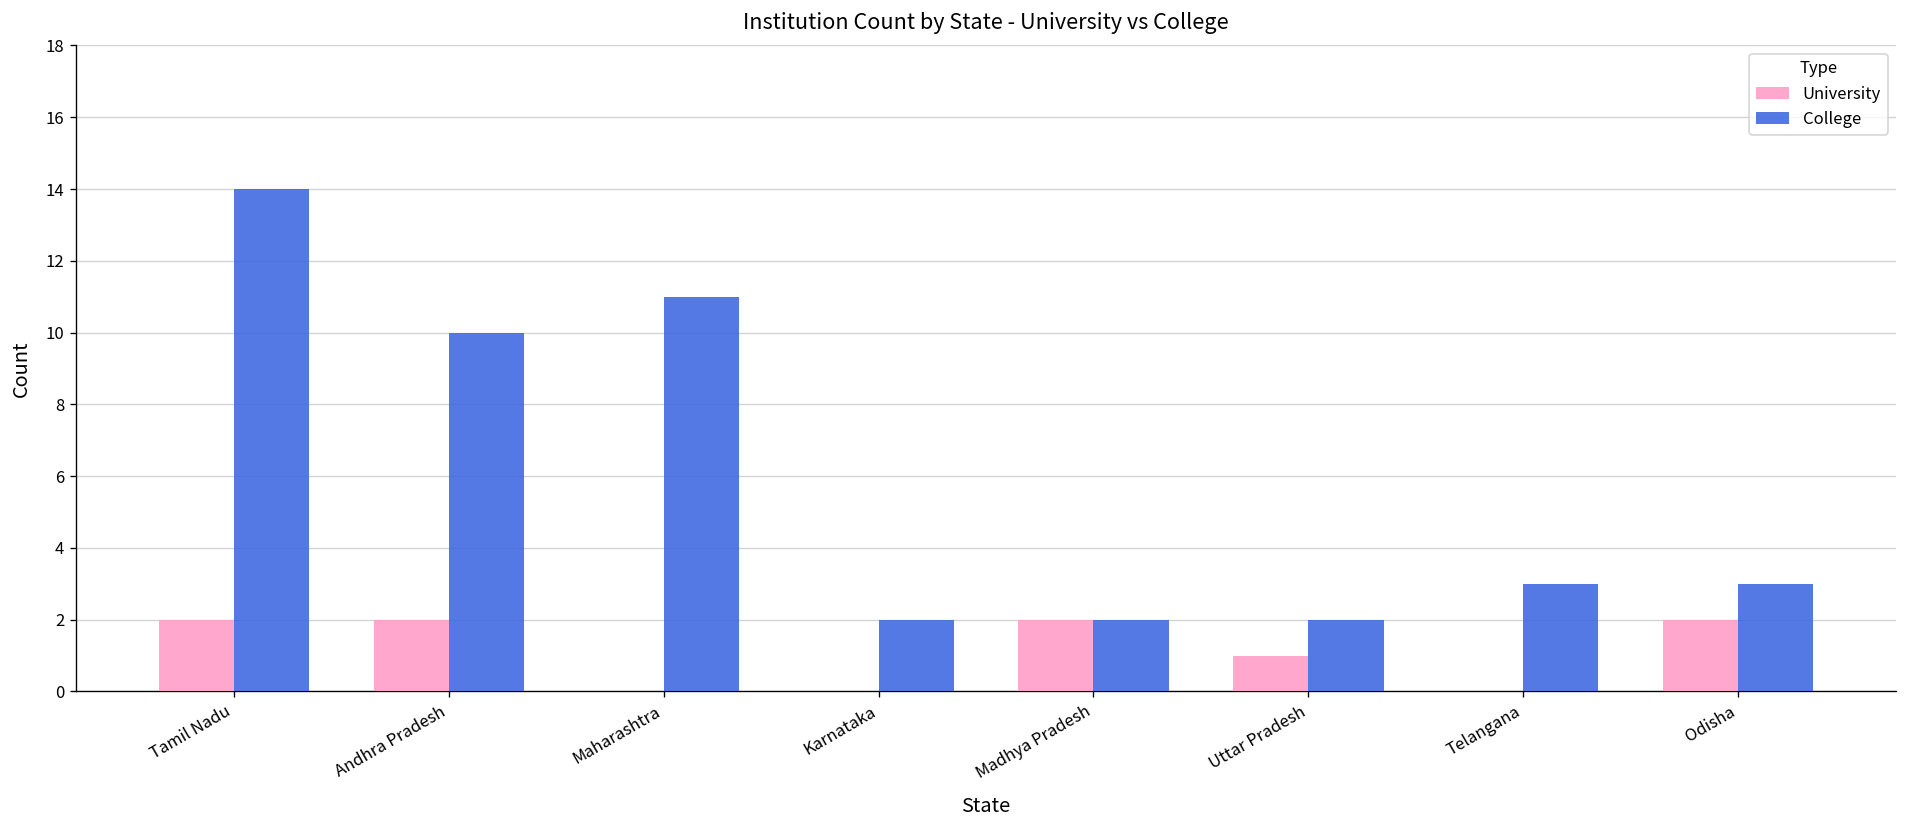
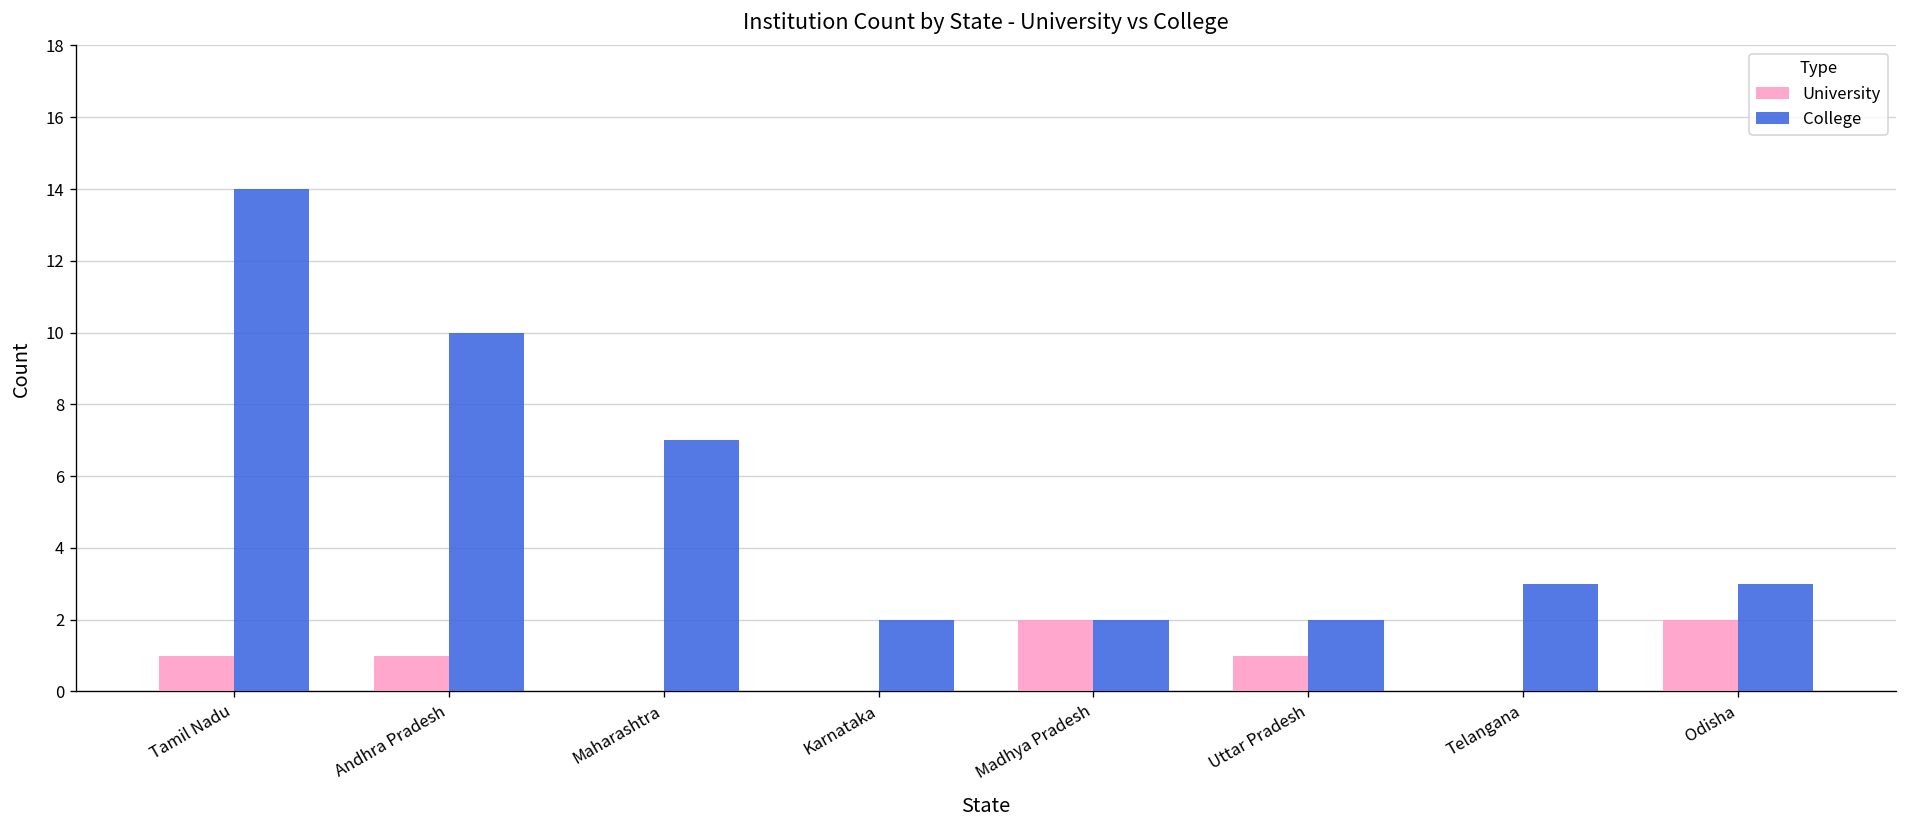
University, Tamil Nadu: 2 -> 1
University, Andhra Pradesh: 2 -> 1
College, Maharashtra: 11 -> 7
